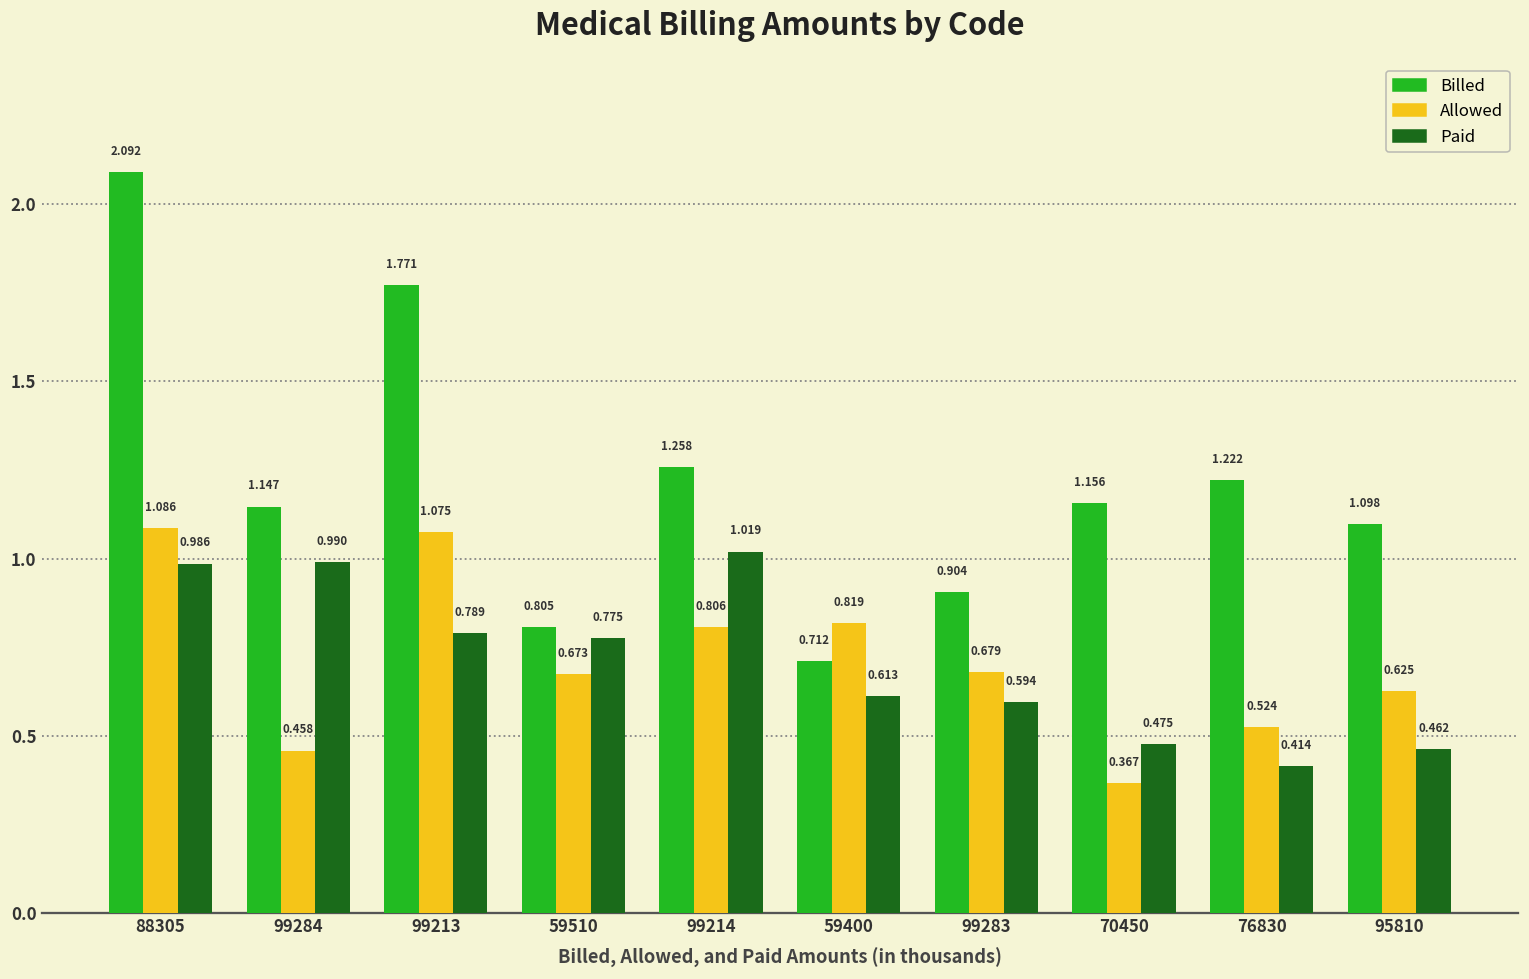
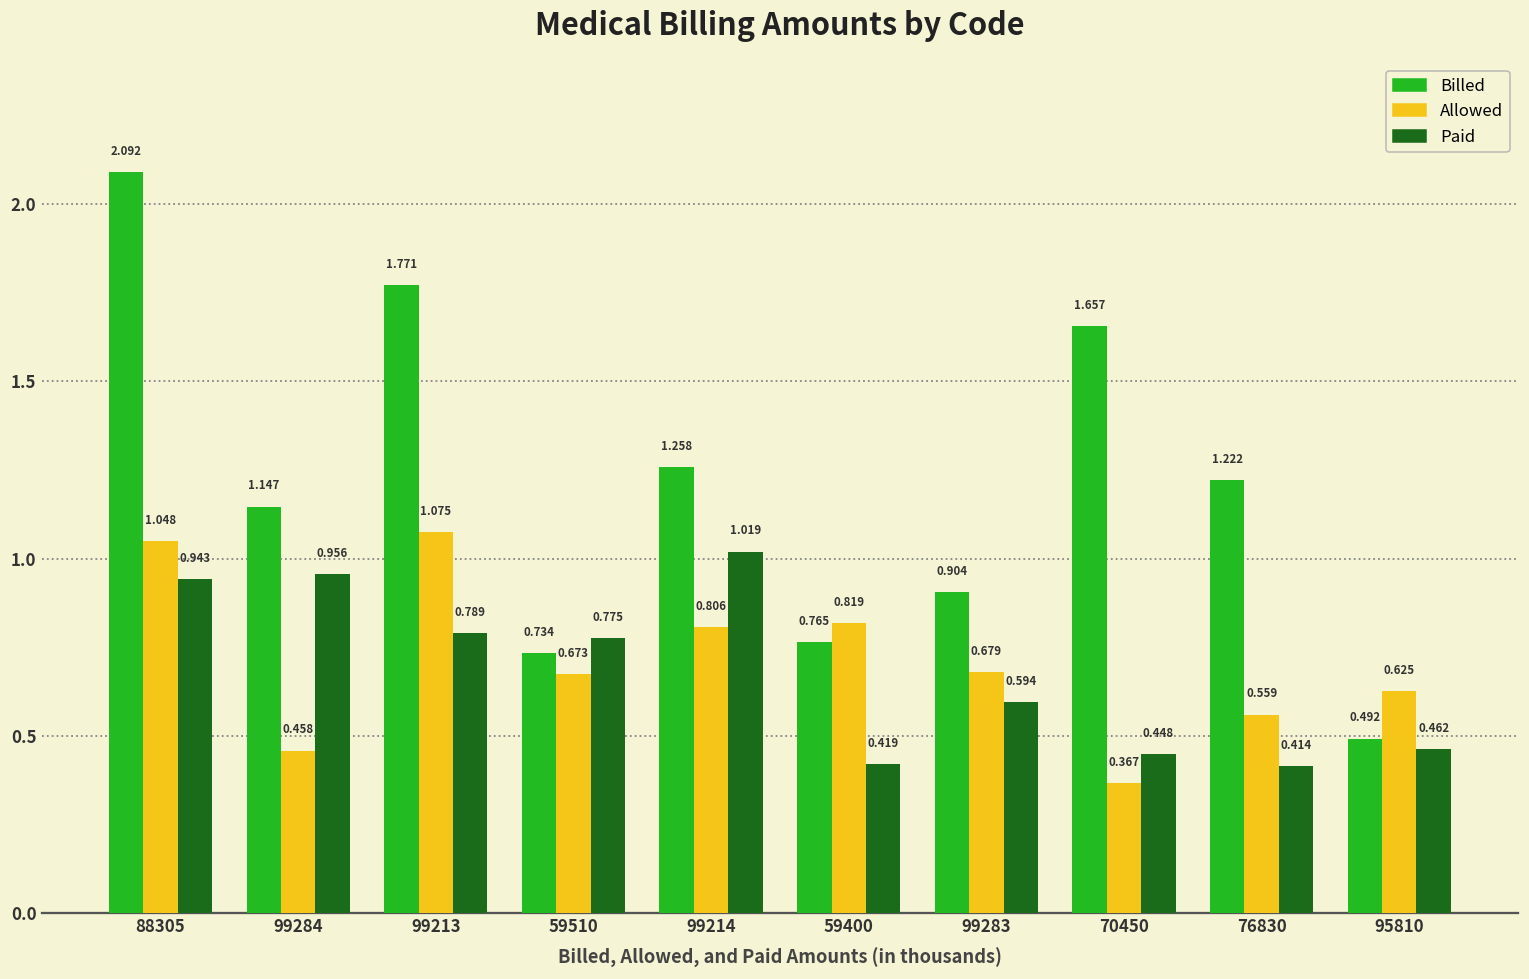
Allowed, 88305: 1.086 -> 1.048
Paid, 88305: 0.986 -> 0.943
Paid, 99284: 0.990 -> 0.956
Billed, 59510: 0.805 -> 0.734
Billed, 59400: 0.712 -> 0.765
Paid, 59400: 0.613 -> 0.419
Billed, 70450: 1.156 -> 1.657
Paid, 70450: 0.475 -> 0.448
Allowed, 76830: 0.524 -> 0.559
Billed, 95810: 1.098 -> 0.492
